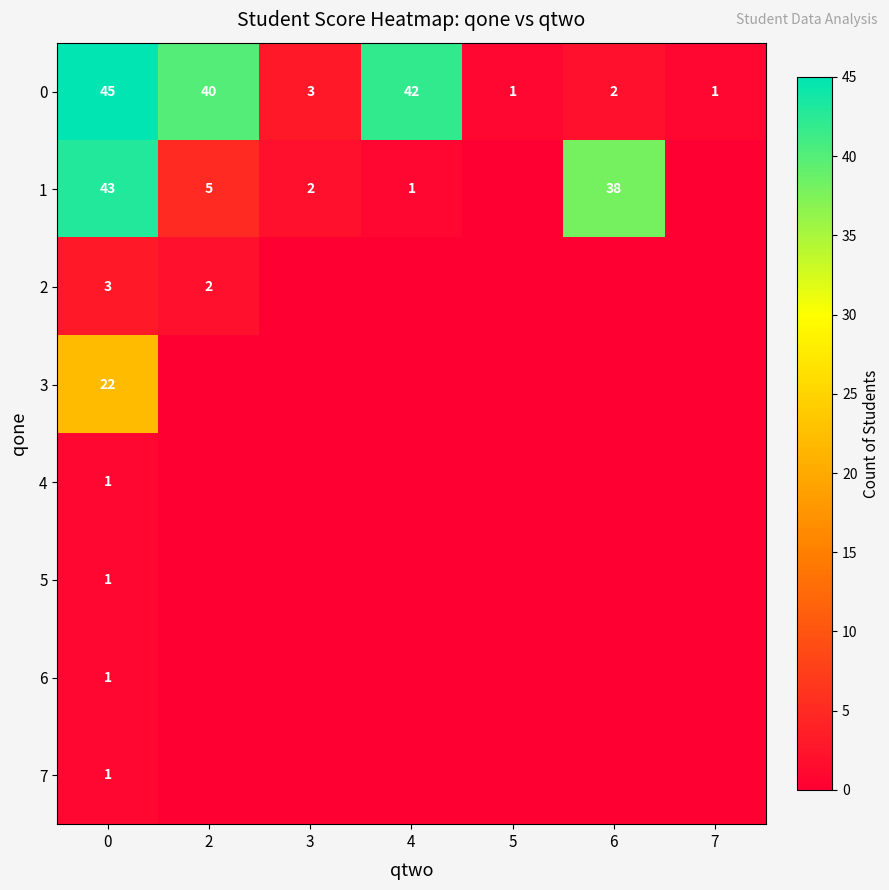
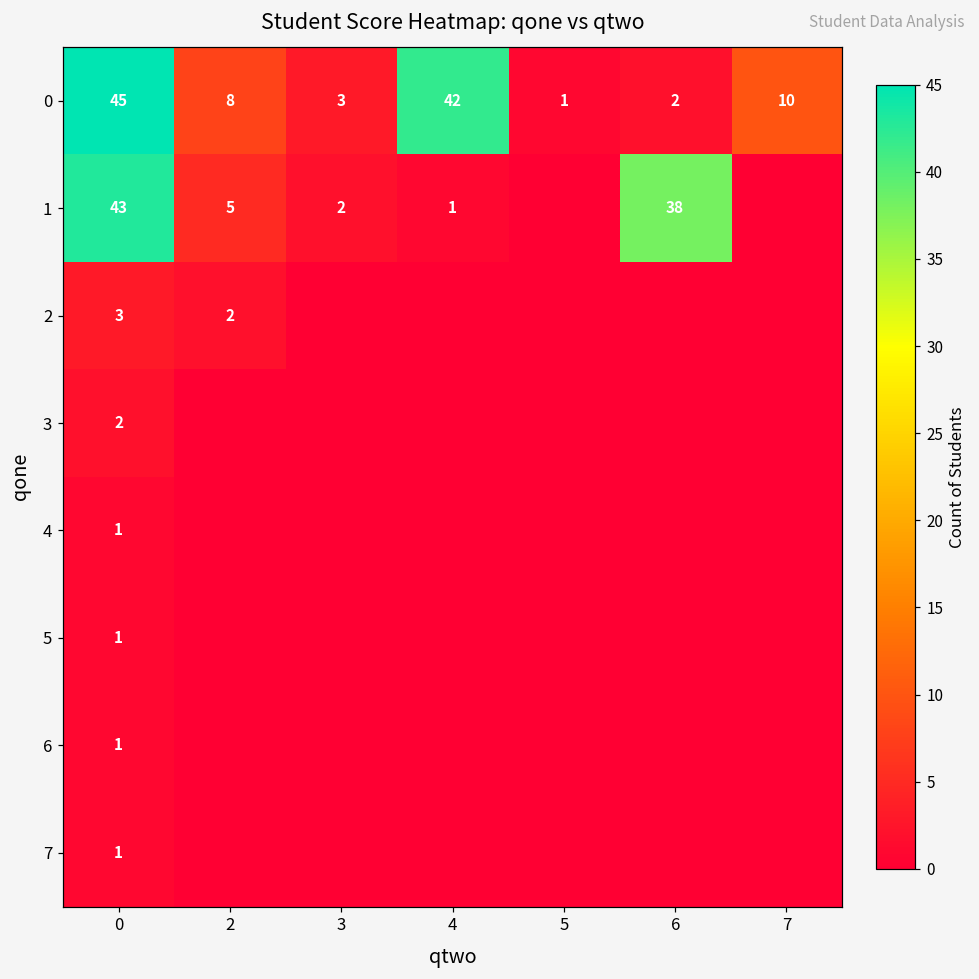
0, 2: 40 -> 8
0, 7: 1 -> 10
3, 0: 22 -> 2
